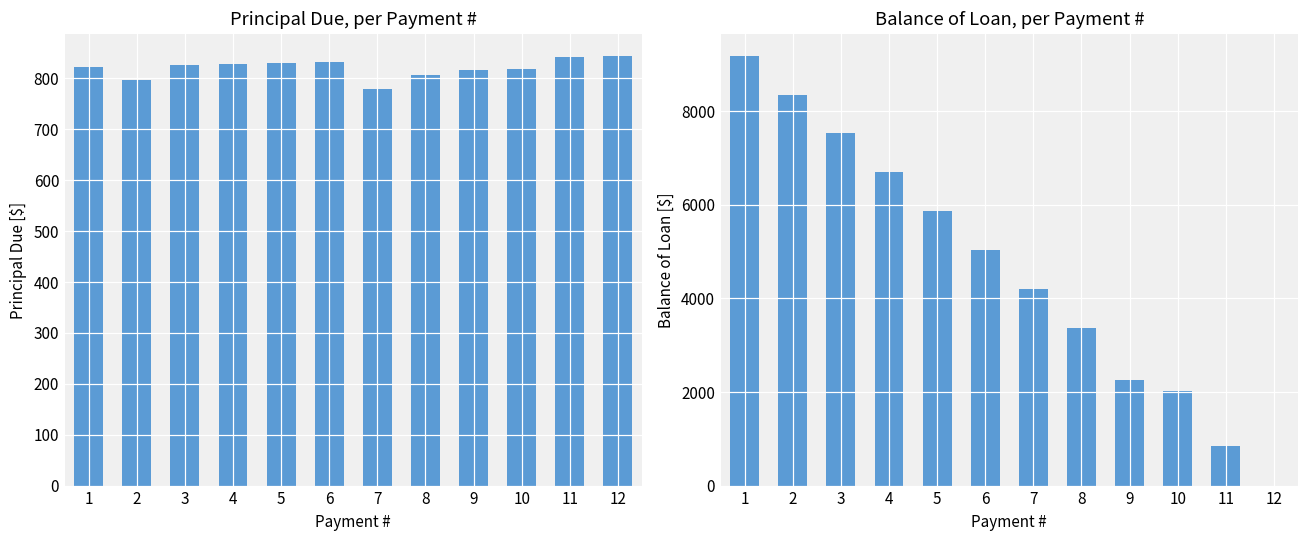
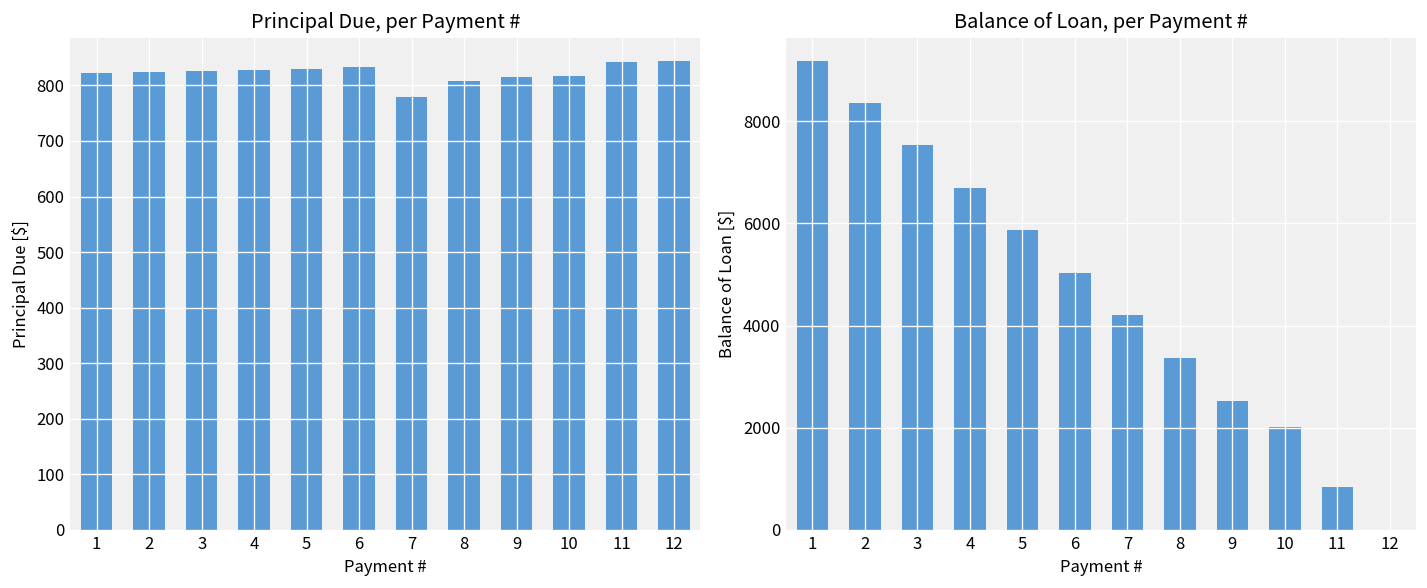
Principal Due, per Payment #, 2: 800 -> 820
Balance of Loan, per Payment #, 9: 2200 -> 2500
